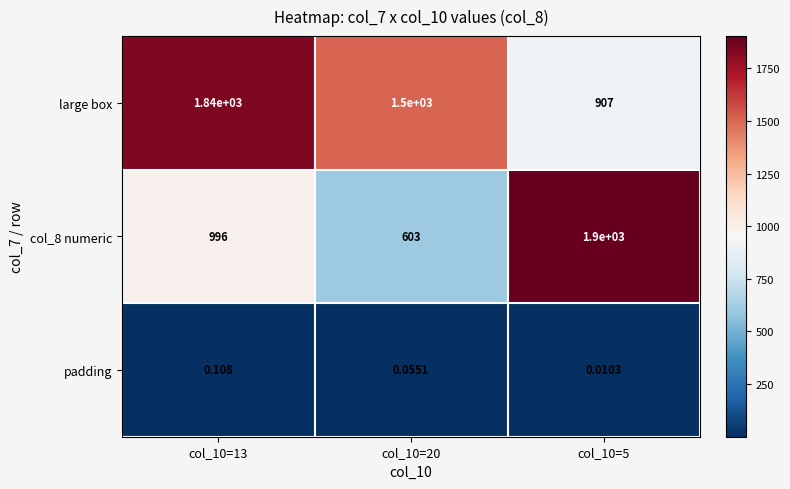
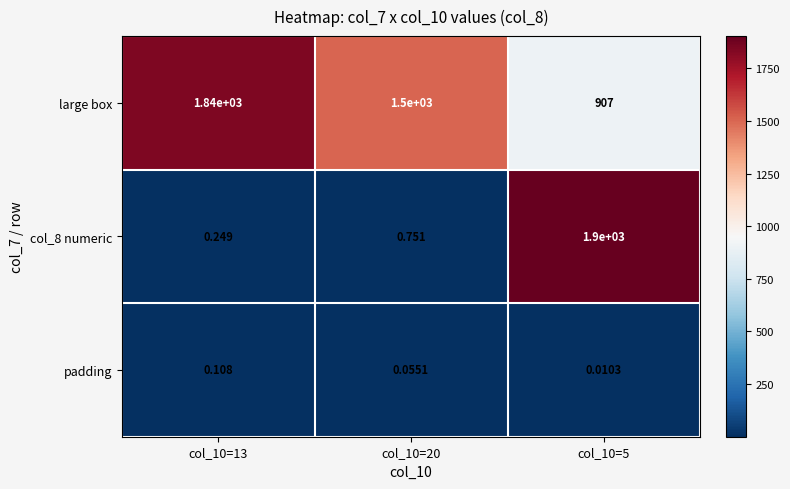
col_8 numeric, col_10=13: 996 -> 0.249
col_8 numeric, col_10=20: 603 -> 0.751
